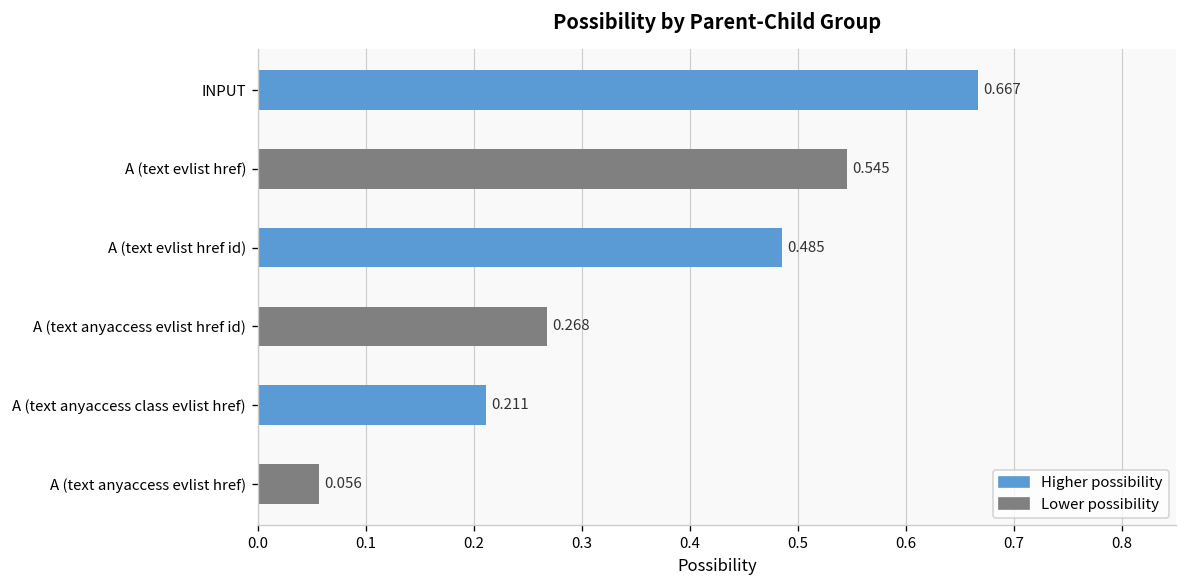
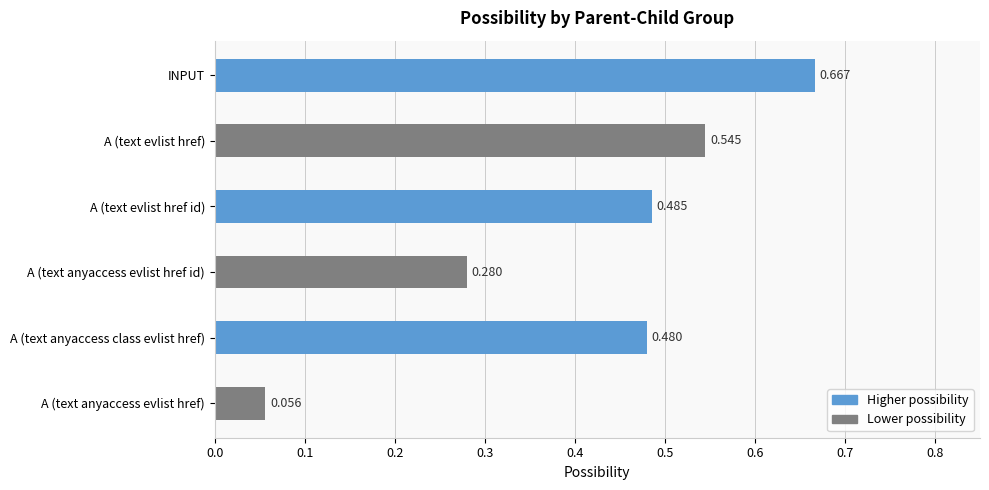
A (text anyaccess evlist href id): 0.268 -> 0.280
A (text anyaccess class evlist href): 0.211 -> 0.480
